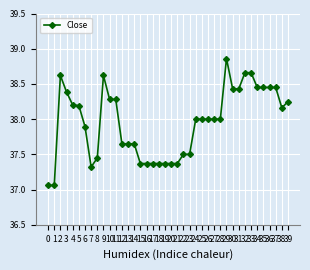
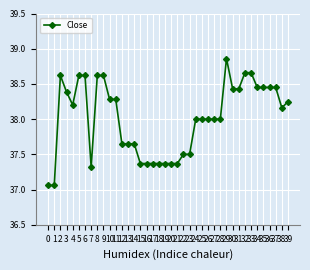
5: 38.2 -> 38.6
6: 37.9 -> 38.6
8: 37.4 -> 38.6
